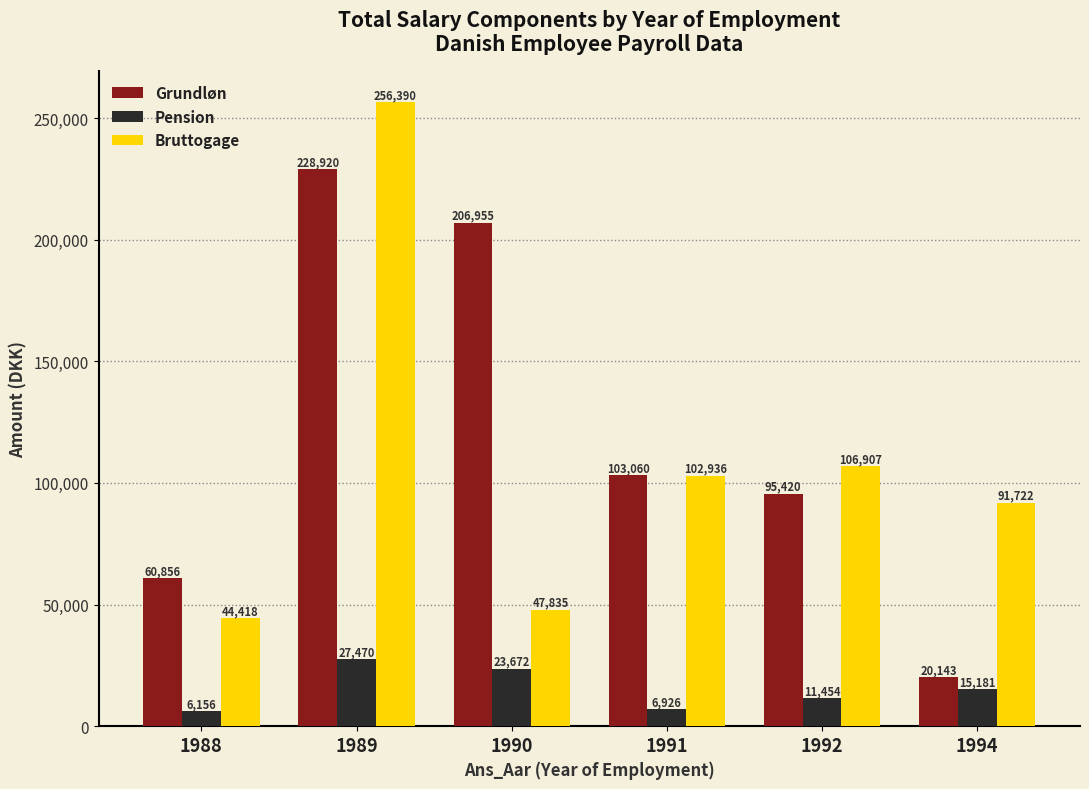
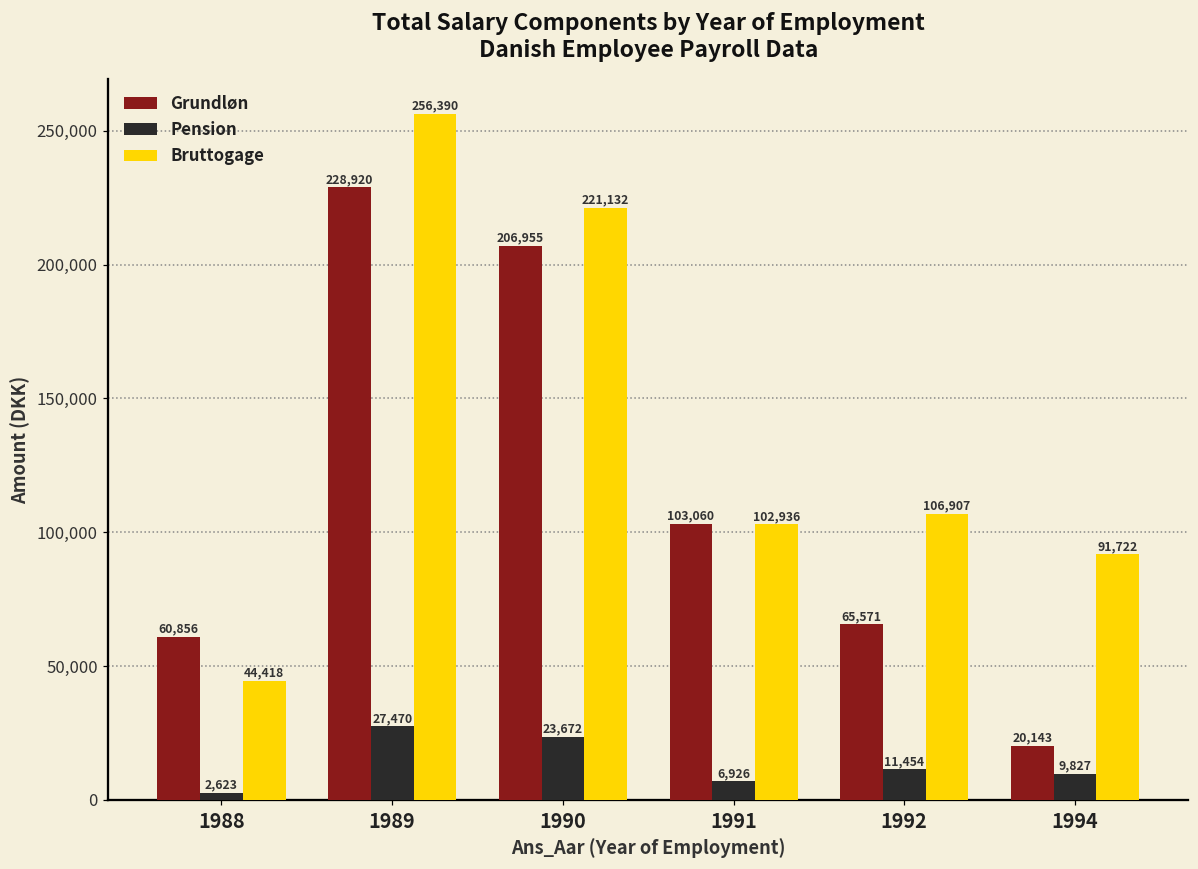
Pension, 1988: 6,156 -> 2,623
Bruttogage, 1990: 47,835 -> 221,132
Grundløn, 1992: 95,420 -> 65,571
Pension, 1994: 15,181 -> 9,827
